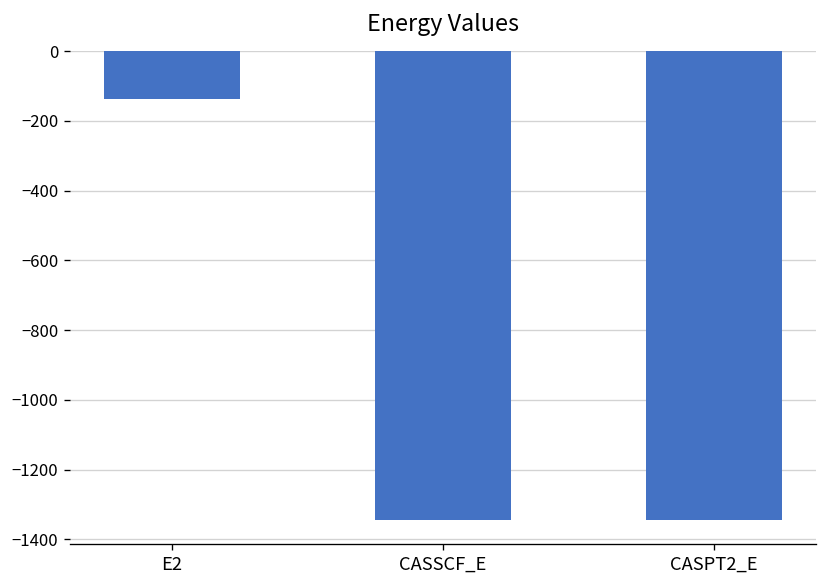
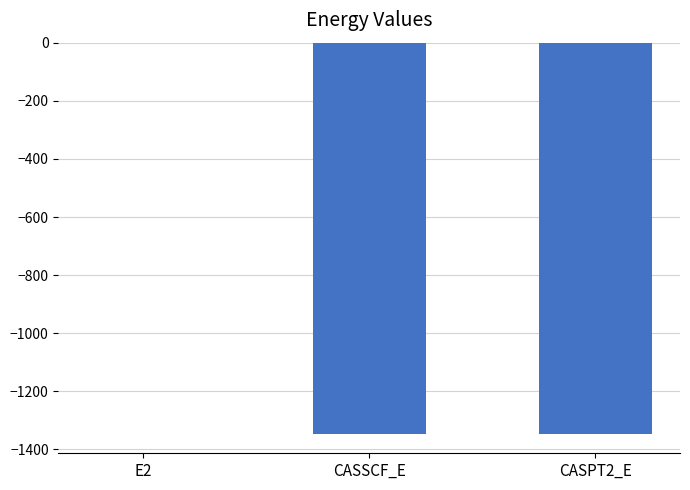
E2: -140 -> 0
